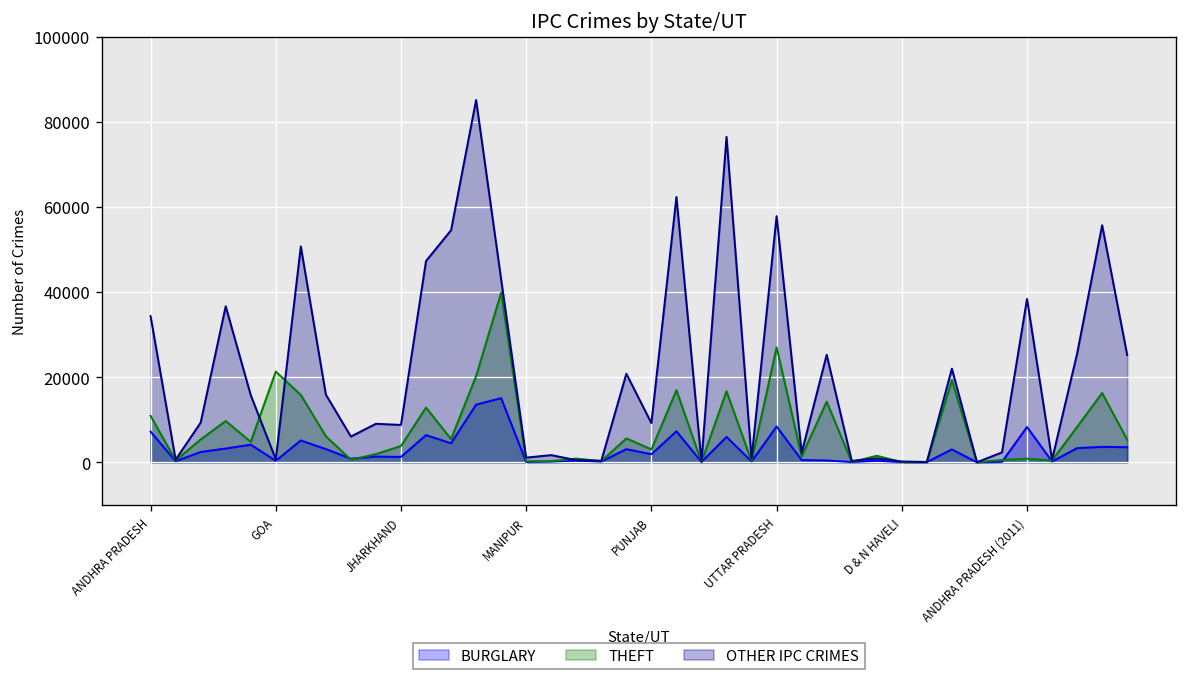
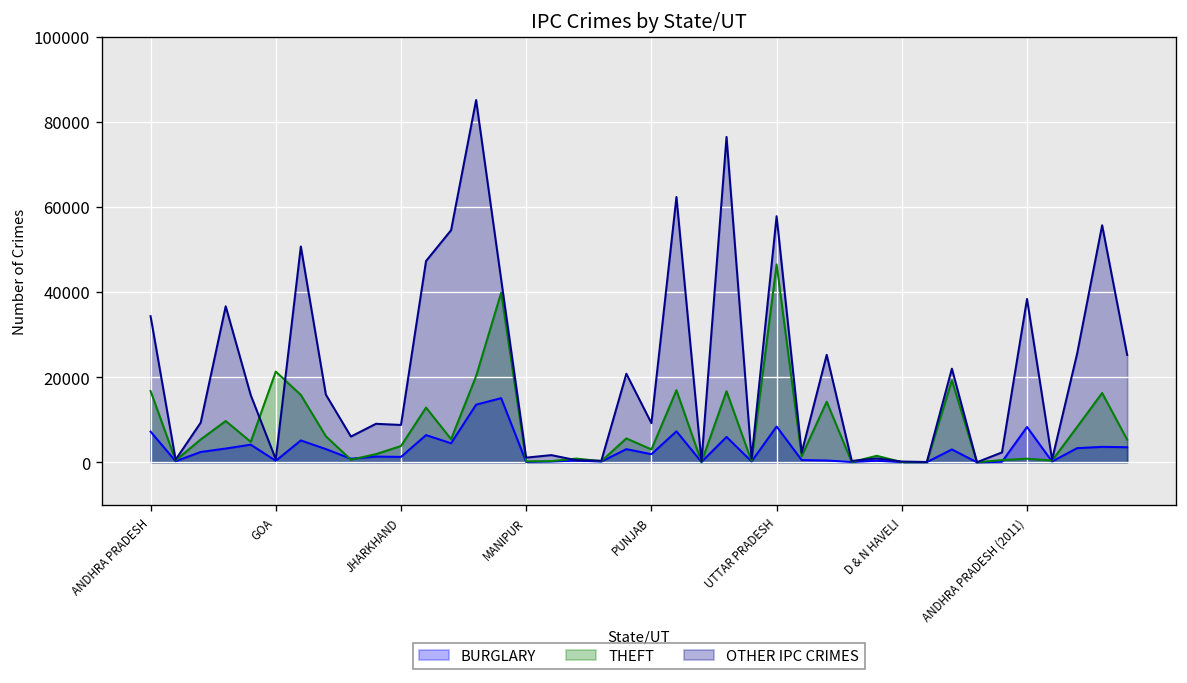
THEFT, ANDHRA PRADESH: 11000 -> 17000
THEFT, UTTAR PRADESH: 27000 -> 47000
